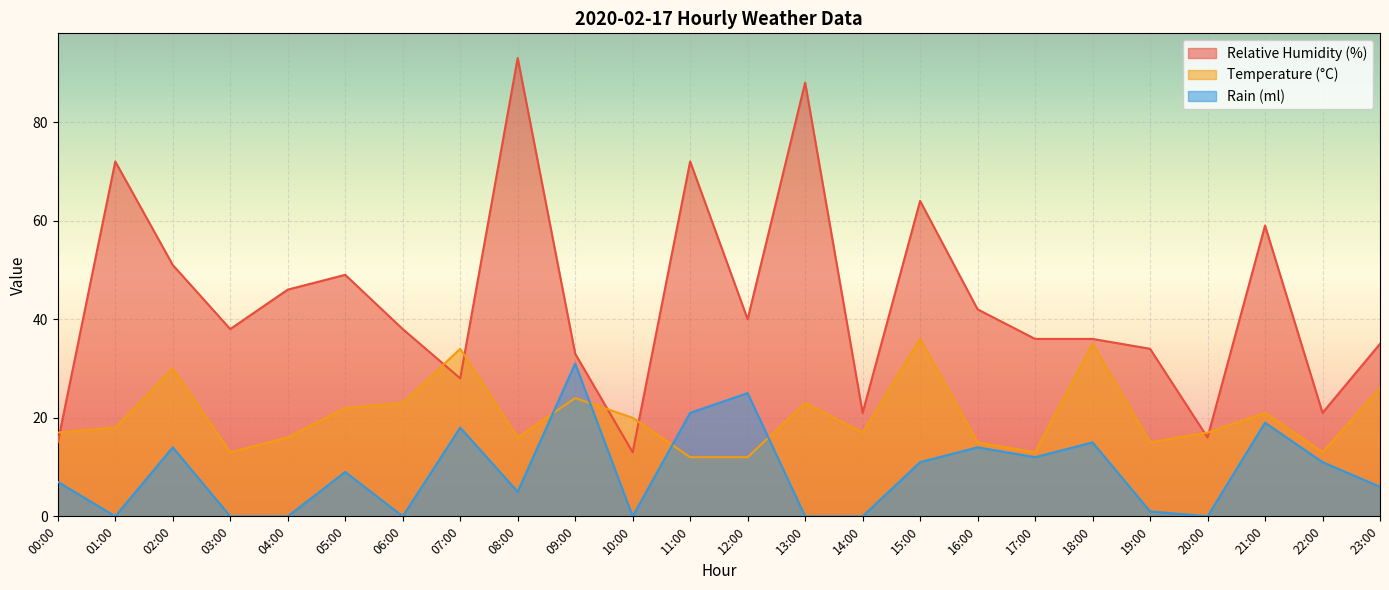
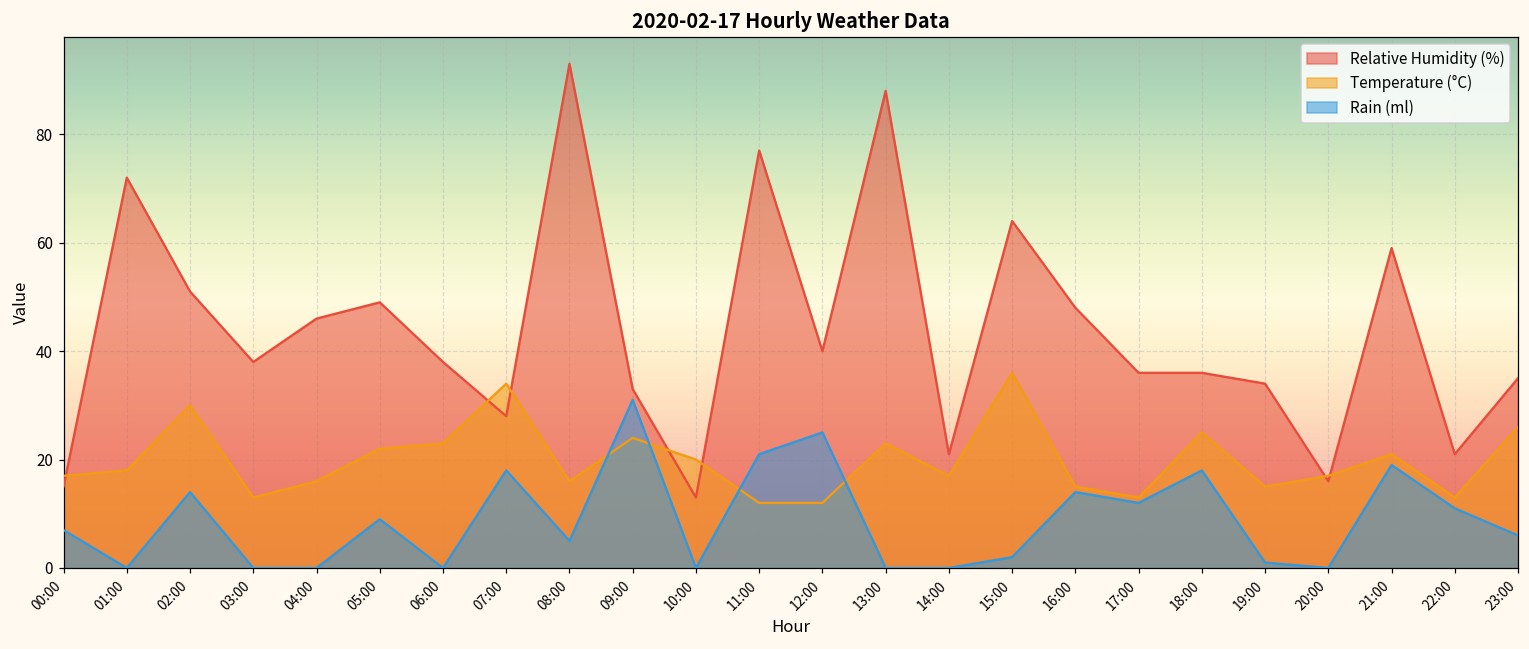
Relative Humidity (%), 11:00: 72 -> 77
Rain (ml), 15:00: 11 -> 2
Relative Humidity (%), 16:00: 42 -> 48
Temperature (°C), 18:00: 35 -> 25
Rain (ml), 18:00: 15 -> 18
